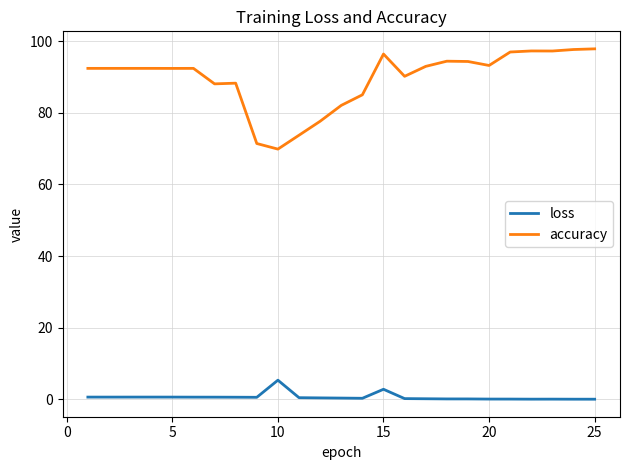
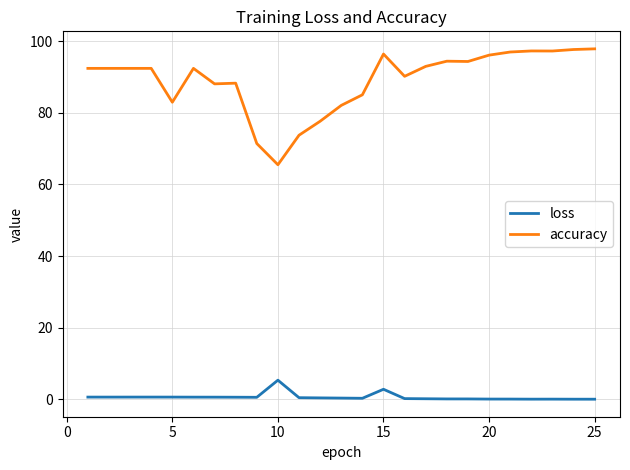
accuracy, 5: 92 -> 83
accuracy, 10: 70 -> 65
accuracy, 20: 93 -> 96
